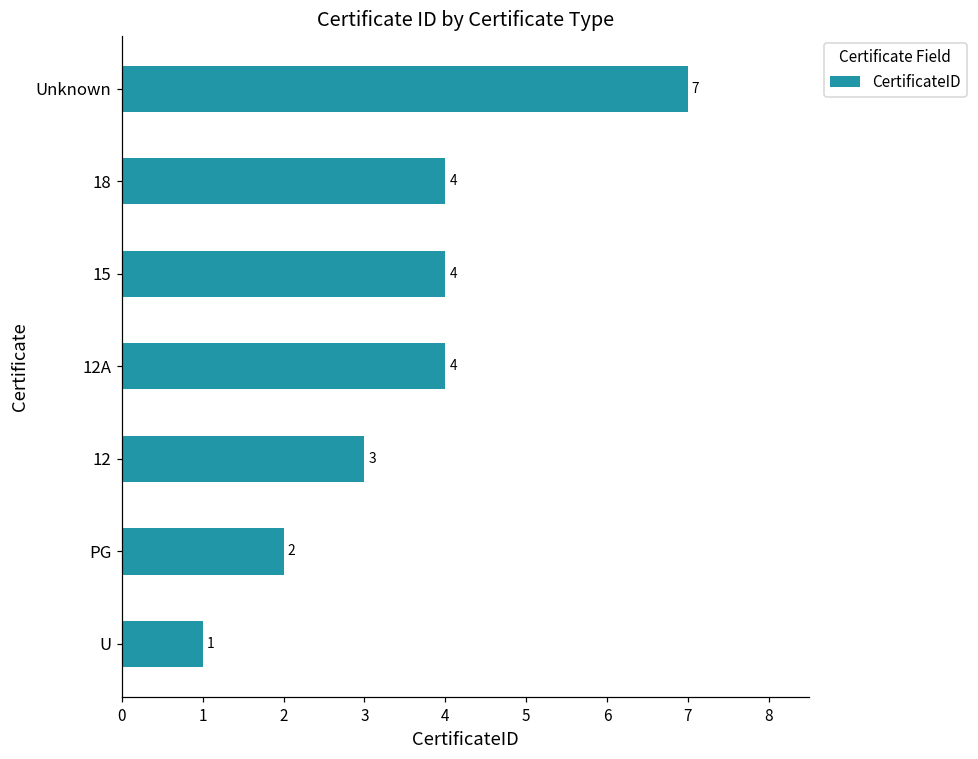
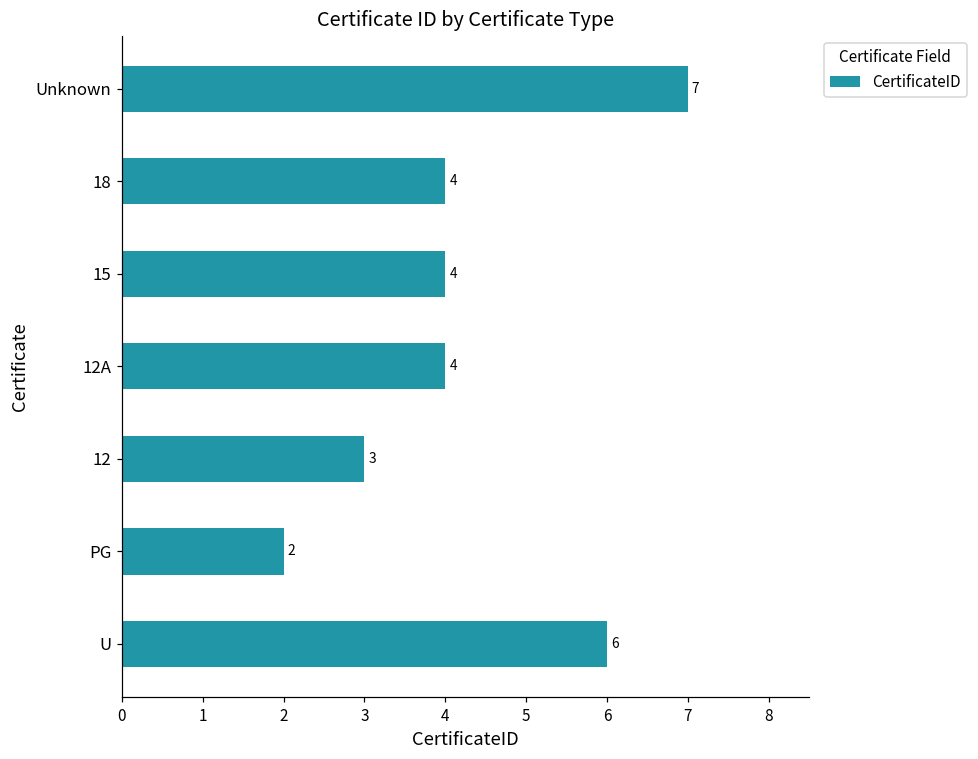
U: 1 -> 6
